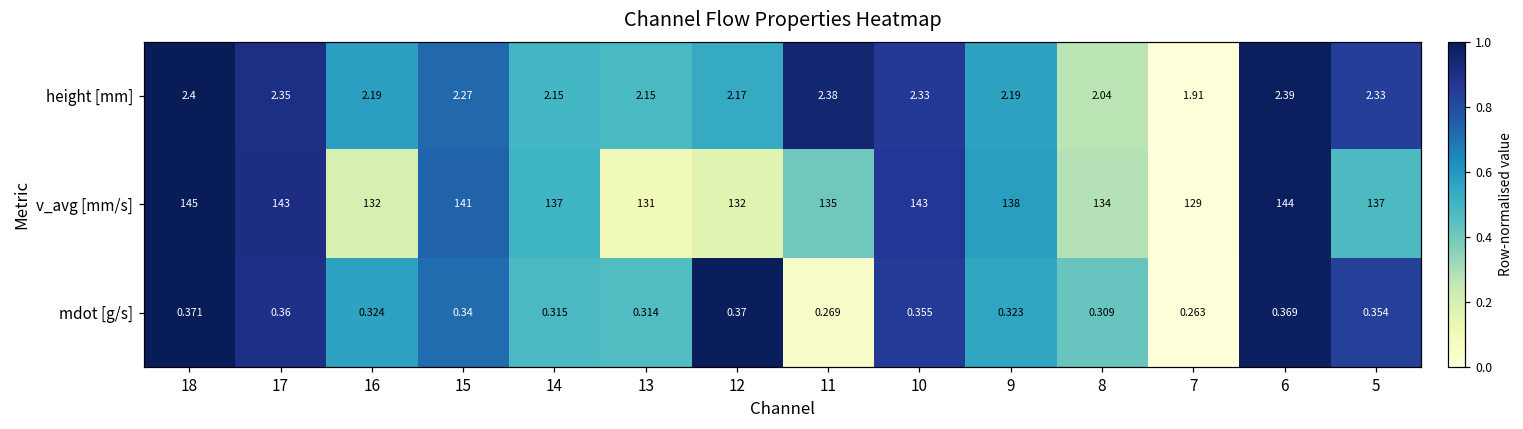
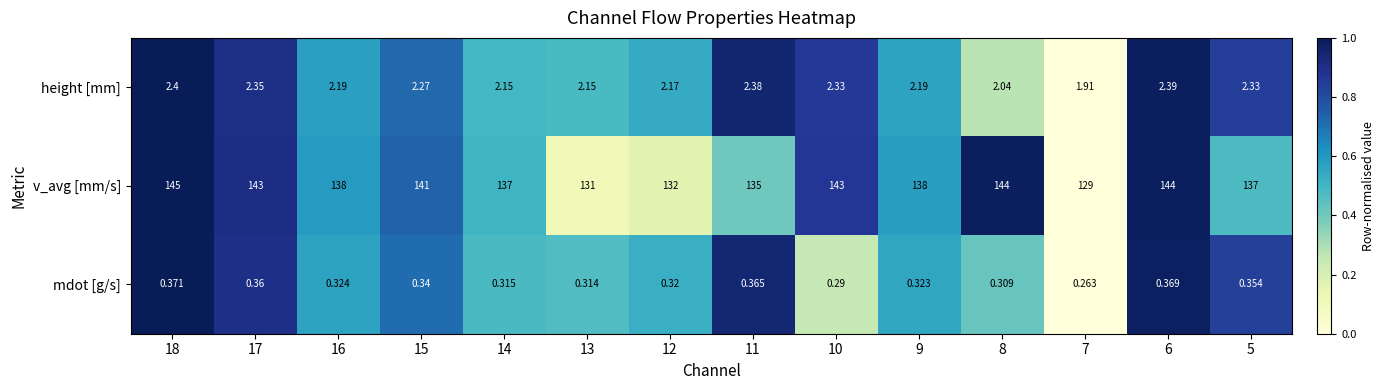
v_avg [mm/s], 16: 132 -> 138
v_avg [mm/s], 8: 134 -> 144
mdot [g/s], 12: 0.37 -> 0.32
mdot [g/s], 11: 0.269 -> 0.365
mdot [g/s], 10: 0.355 -> 0.29
